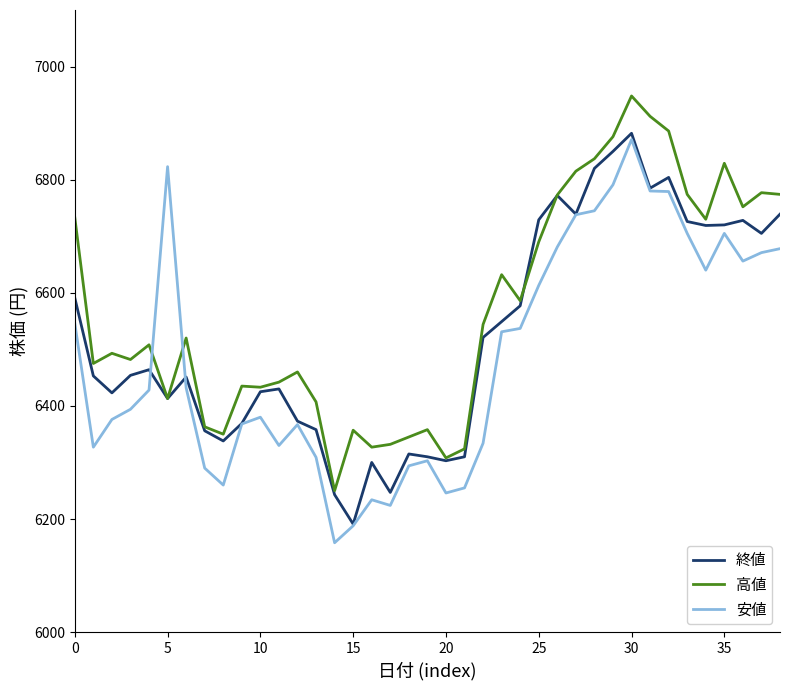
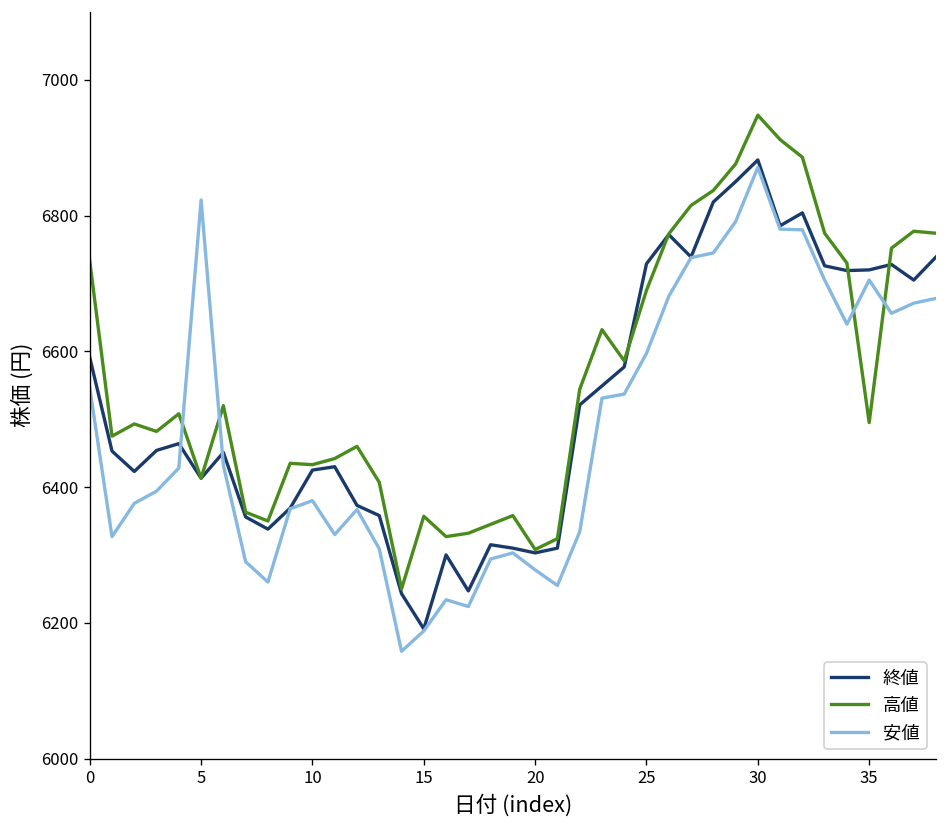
安値, 20: 6250 -> 6280
安値, 25: 6610 -> 6600
高値, 35: 6830 -> 6500
